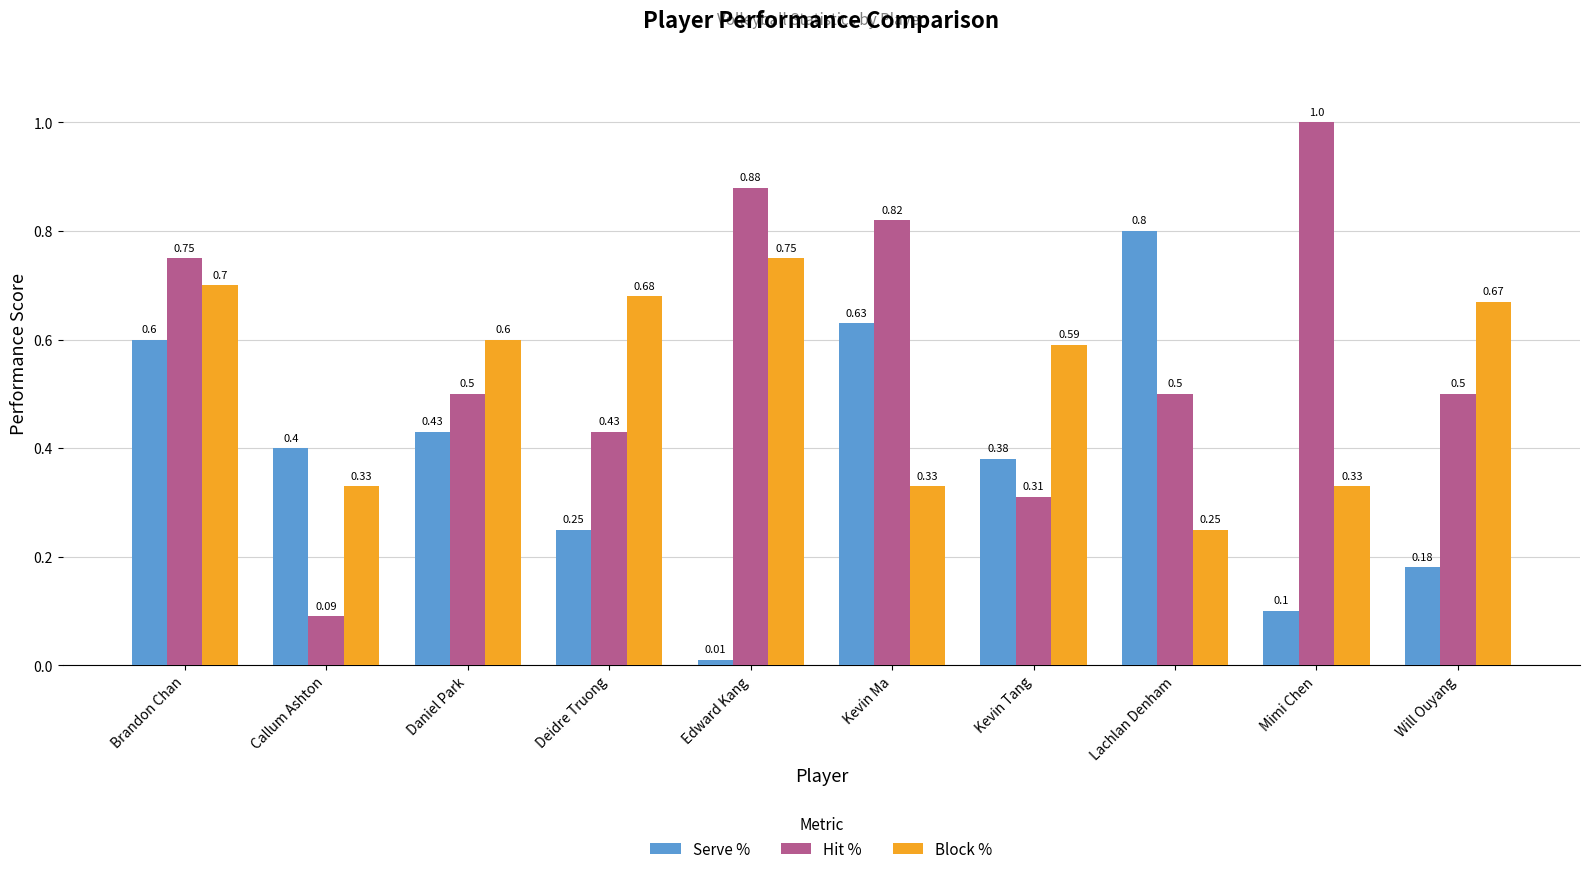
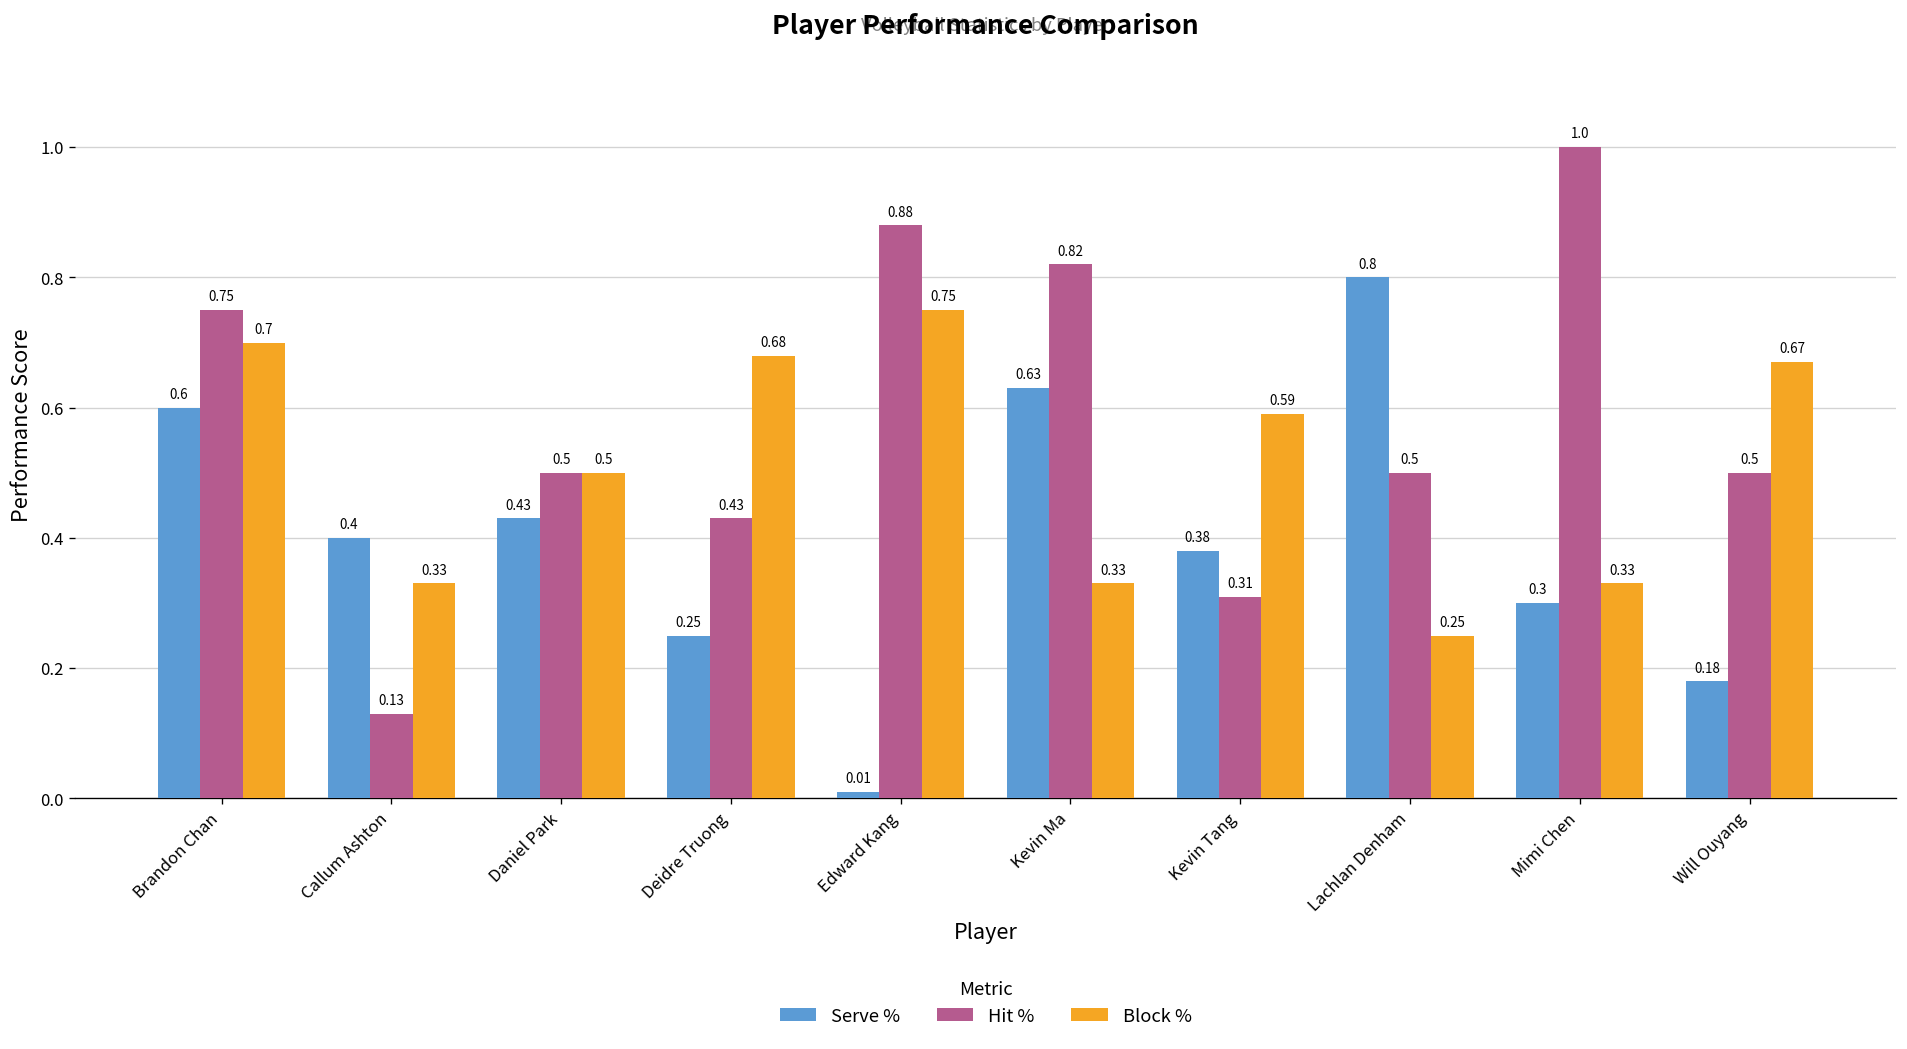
Hit %, Callum Ashton: 0.09 -> 0.13
Block %, Daniel Park: 0.6 -> 0.5
Serve %, Mimi Chen: 0.1 -> 0.3
